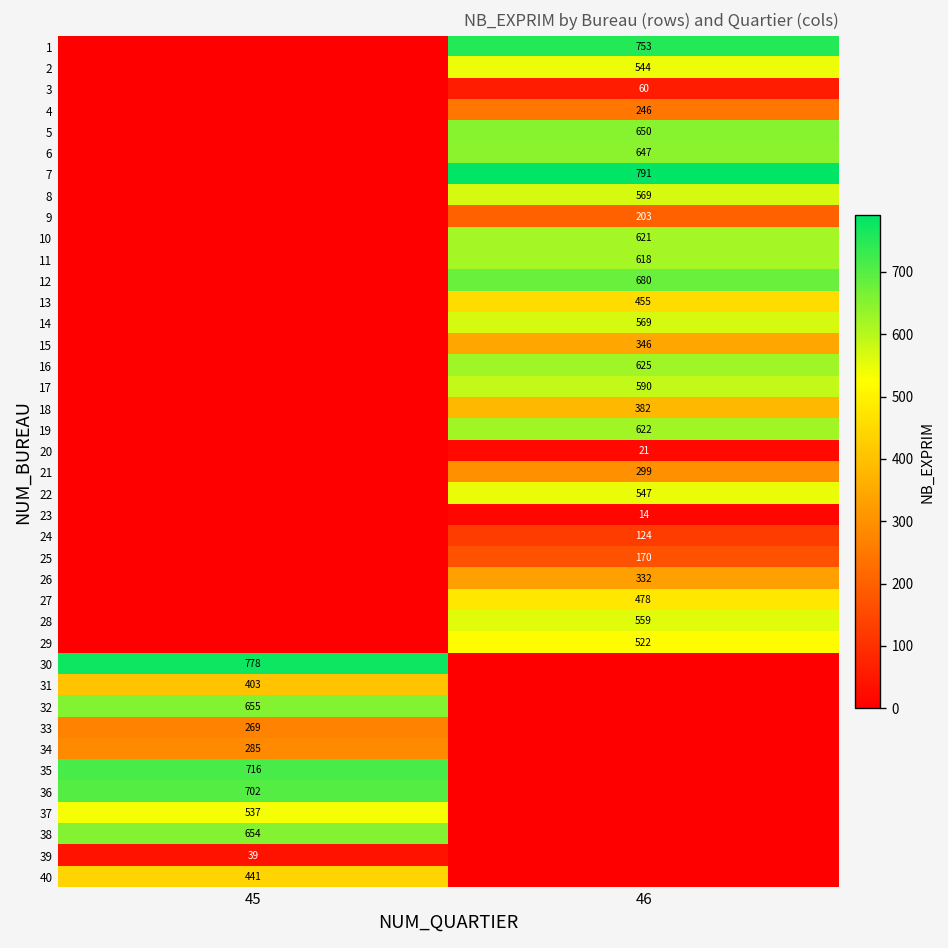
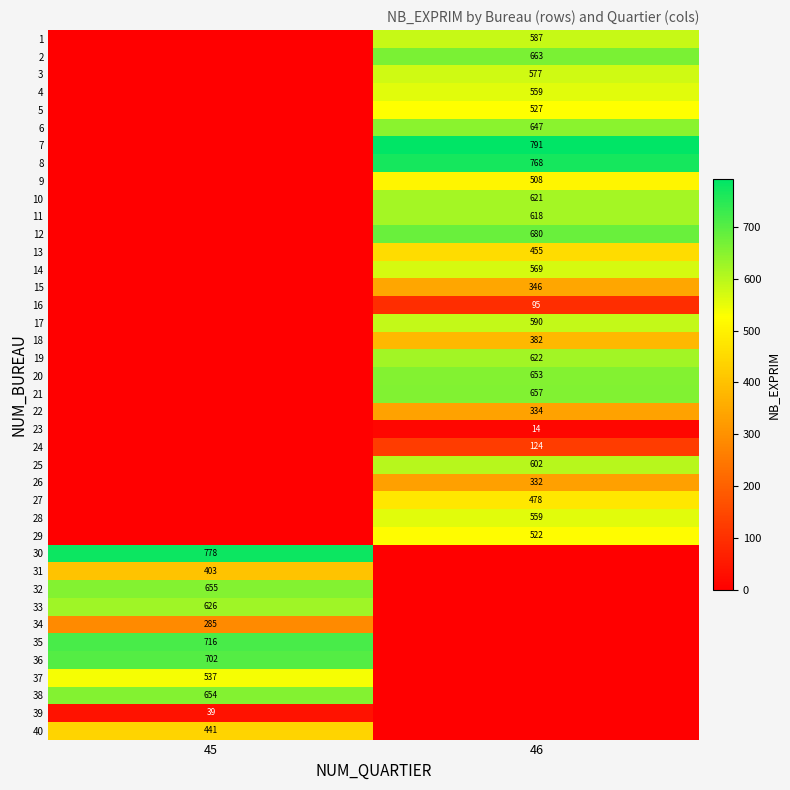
1, 46: 753 -> 587
2, 46: 544 -> 663
3, 46: 60 -> 577
4, 46: 246 -> 559
5, 46: 650 -> 527
8, 46: 569 -> 768
9, 46: 203 -> 508
16, 46: 625 -> 95
20, 46: 21 -> 653
21, 46: 299 -> 657
22, 46: 547 -> 334
25, 46: 170 -> 602
33, 45: 269 -> 626
